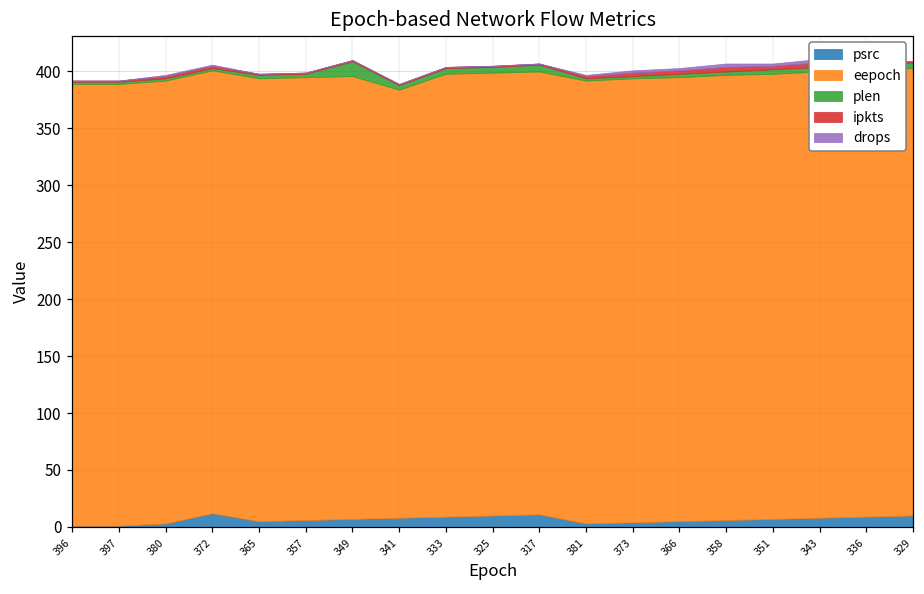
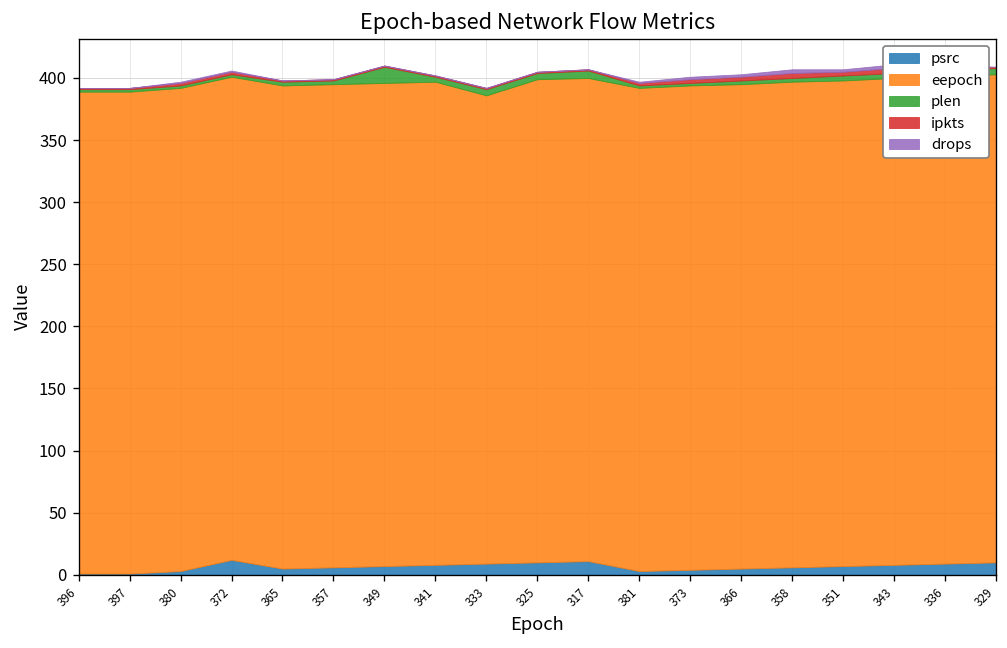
eepoch, 341: 376 -> 389
eepoch, 333: 389 -> 377
